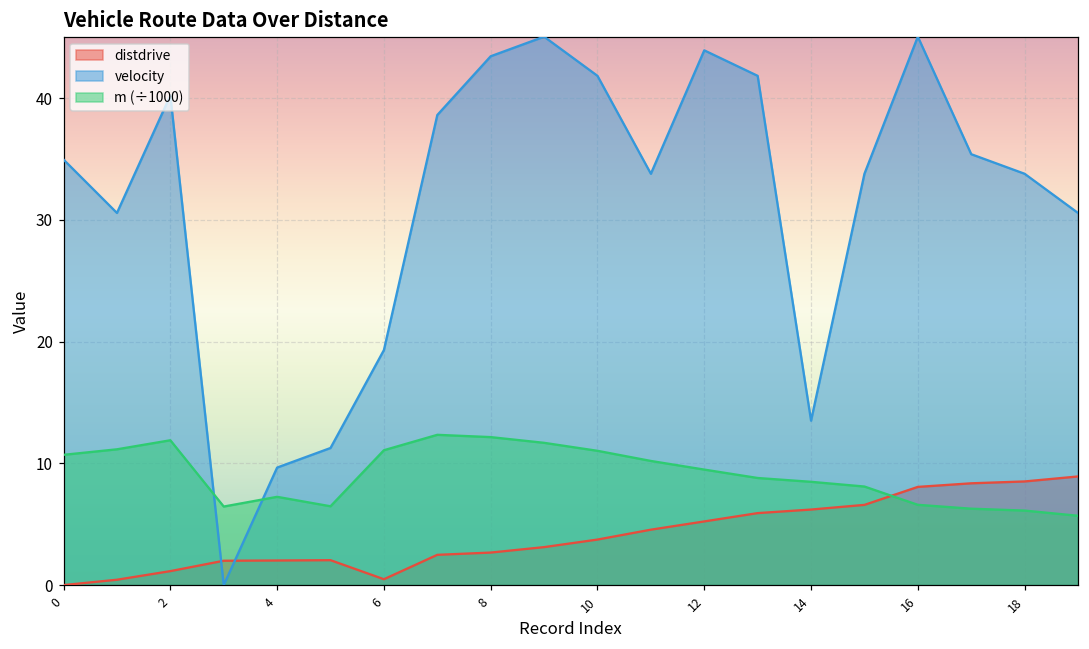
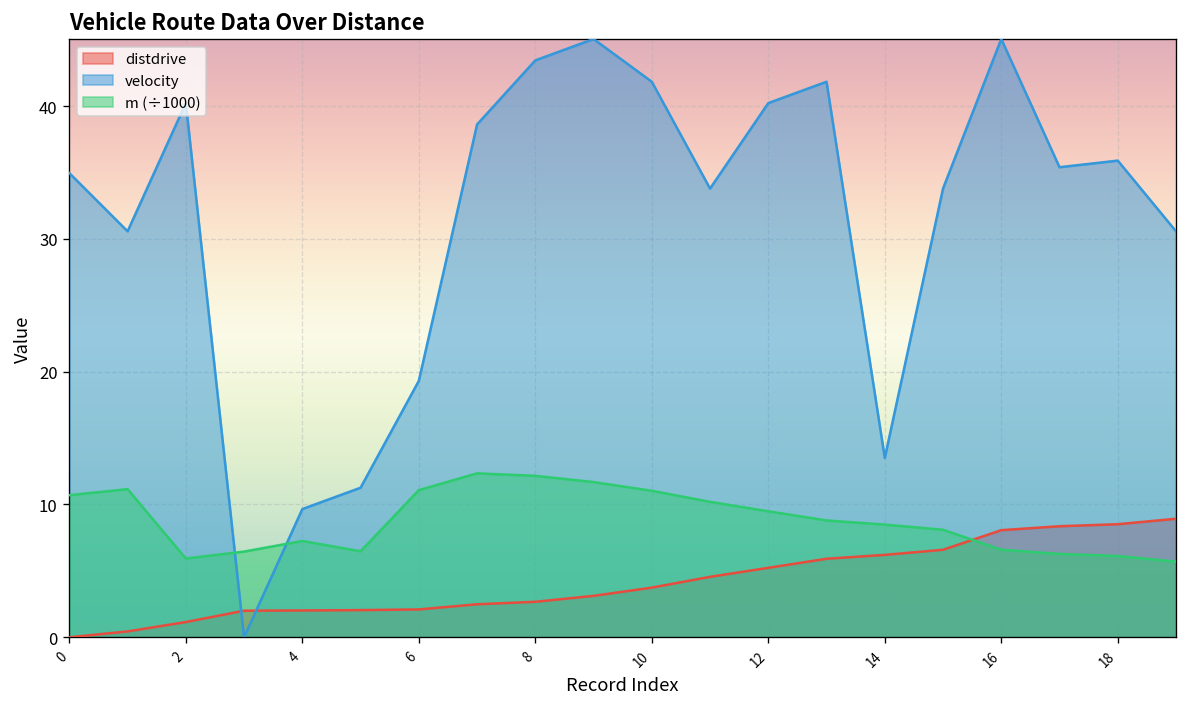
m (÷1000), 2: 11.9 -> 5.9
distdrive, 6: 0.5 -> 2.1
velocity, 12: 43.9 -> 40.2
velocity, 18: 33.8 -> 35.9
